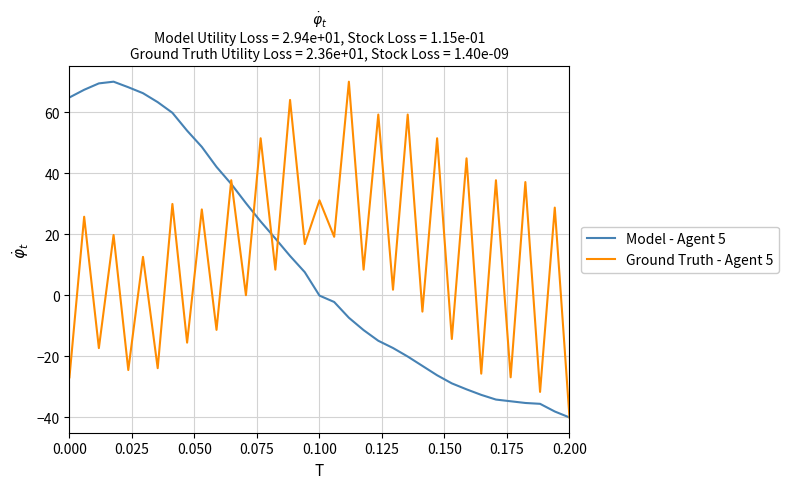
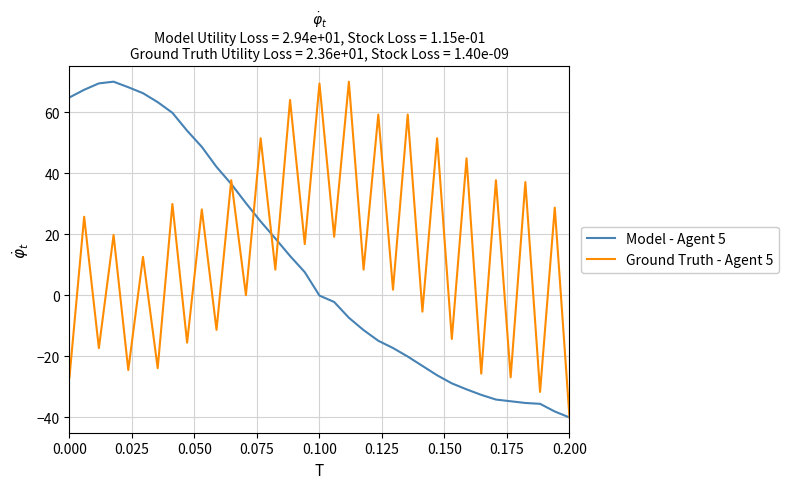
Ground Truth - Agent 5, 0.100: 31 -> 69
